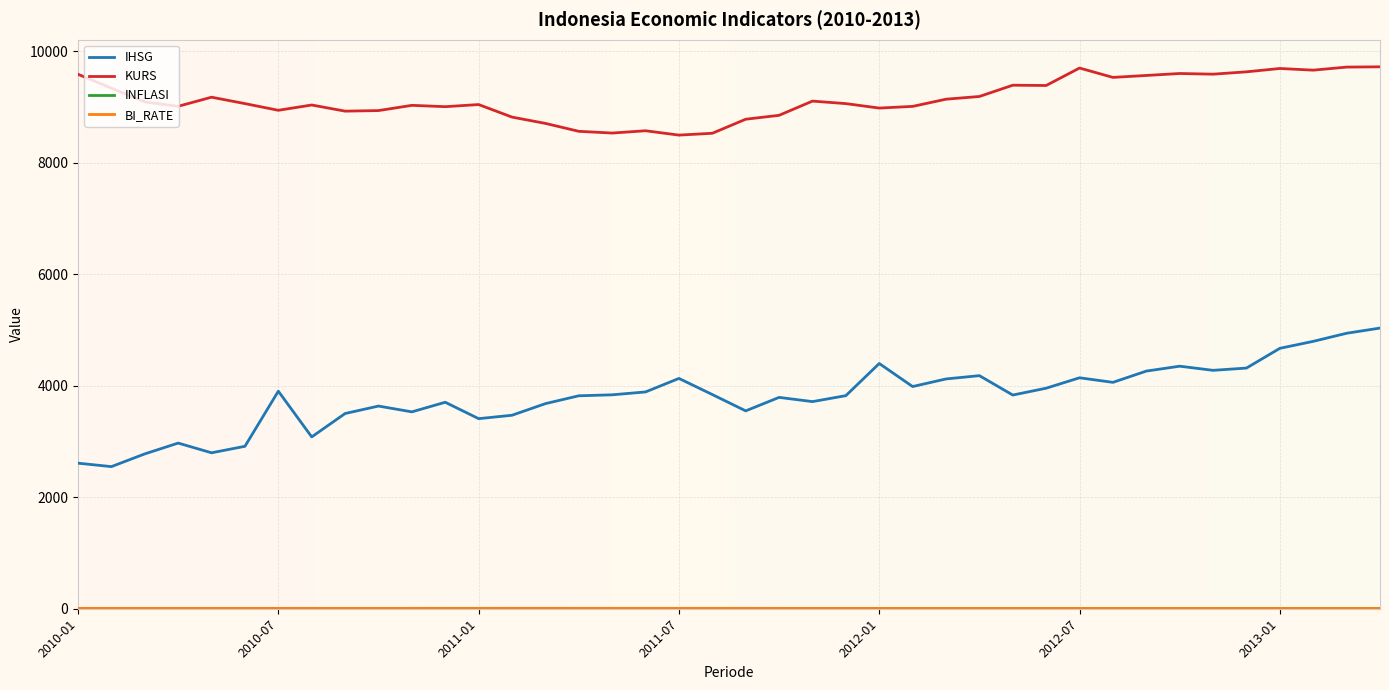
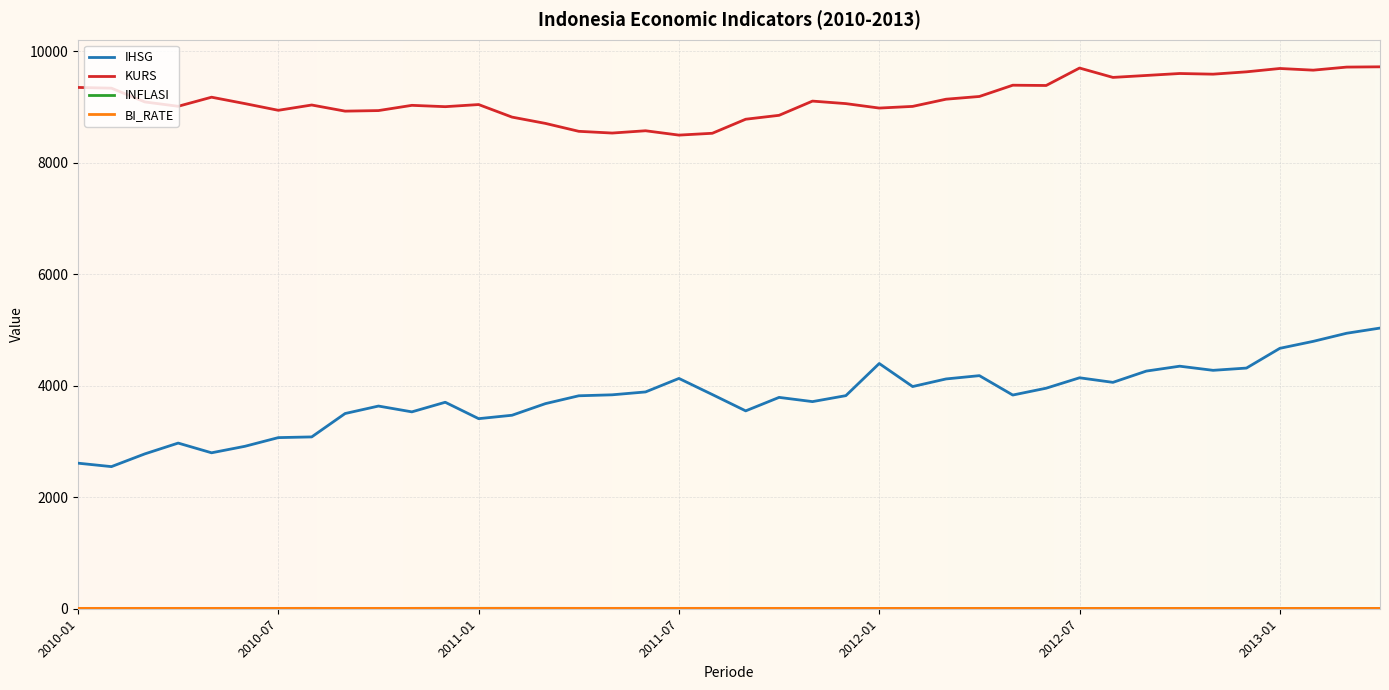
KURS, 2010-01: 9600 -> 9400
IHSG, 2010-07: 3900 -> 3100
